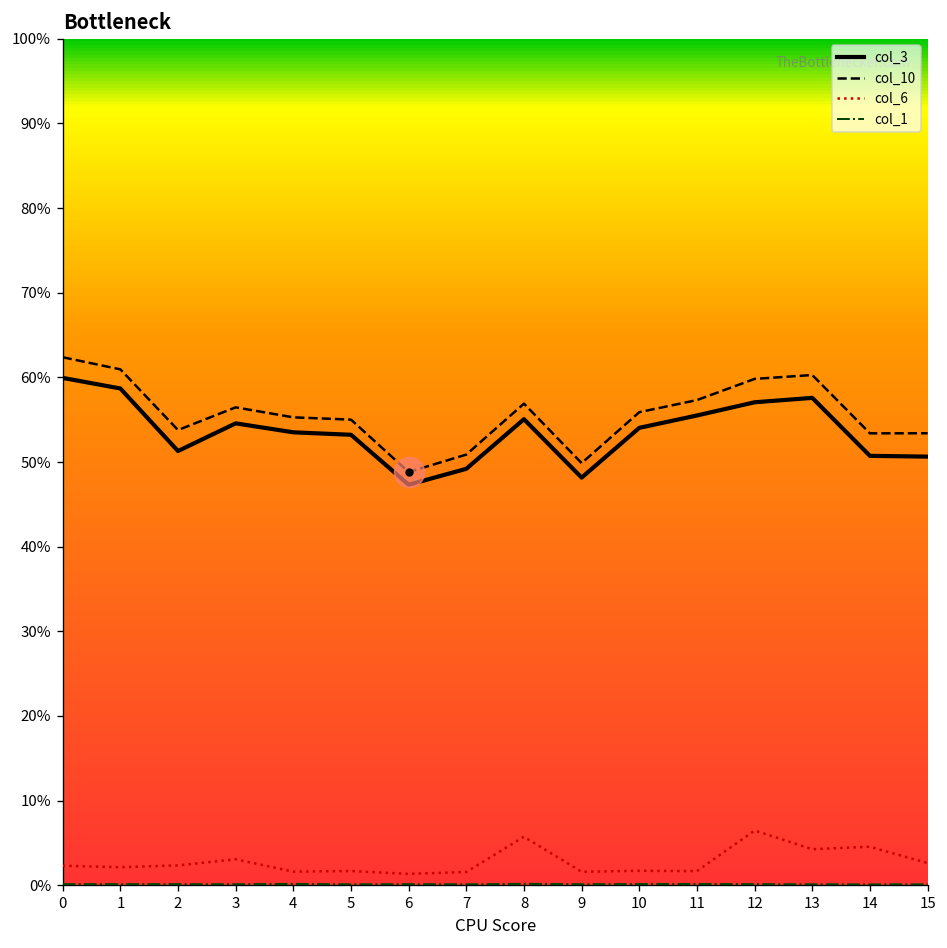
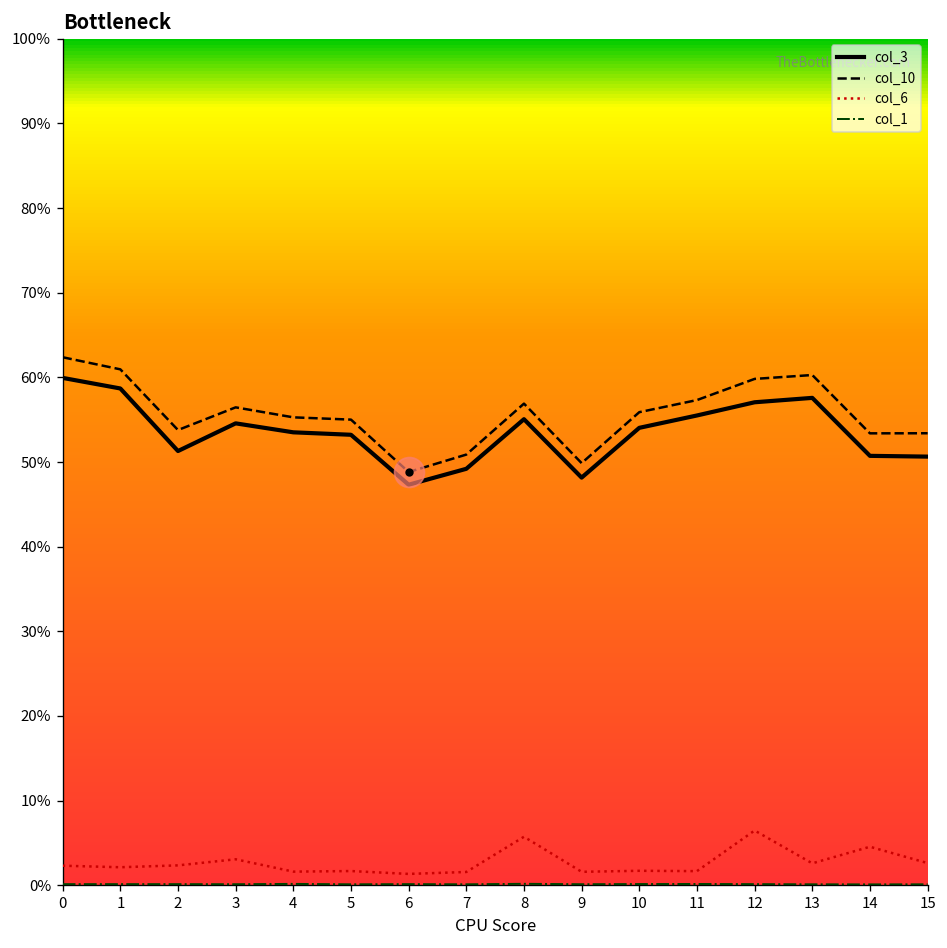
col_6, 13: 4% -> 3%
